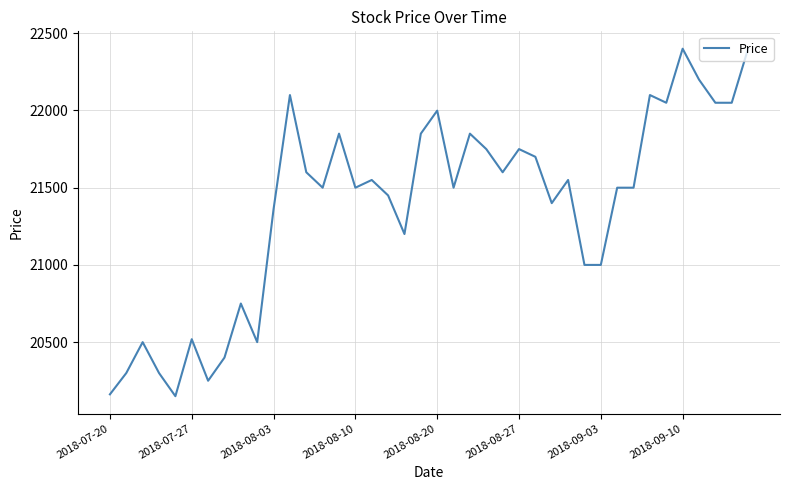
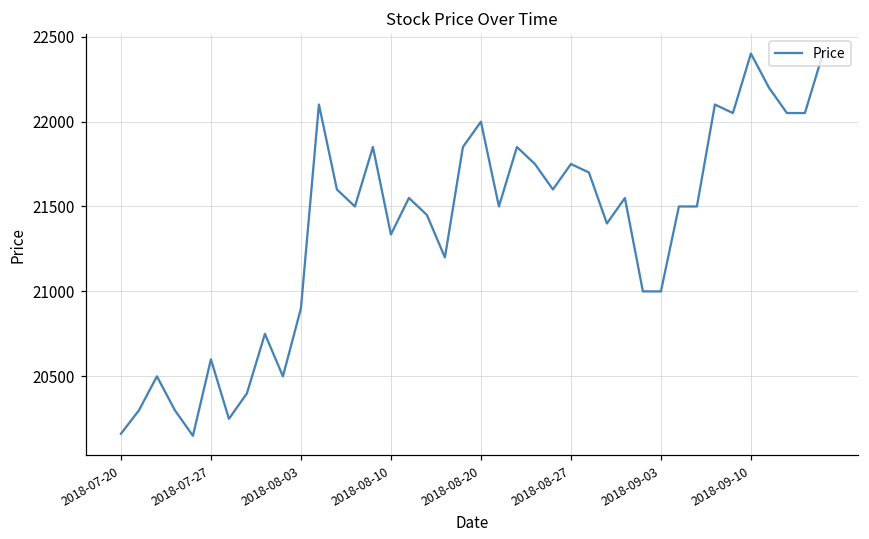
2018-07-27: 20520 -> 20600
2018-08-03: 21360 -> 20900
2018-08-10: 21500 -> 21340
